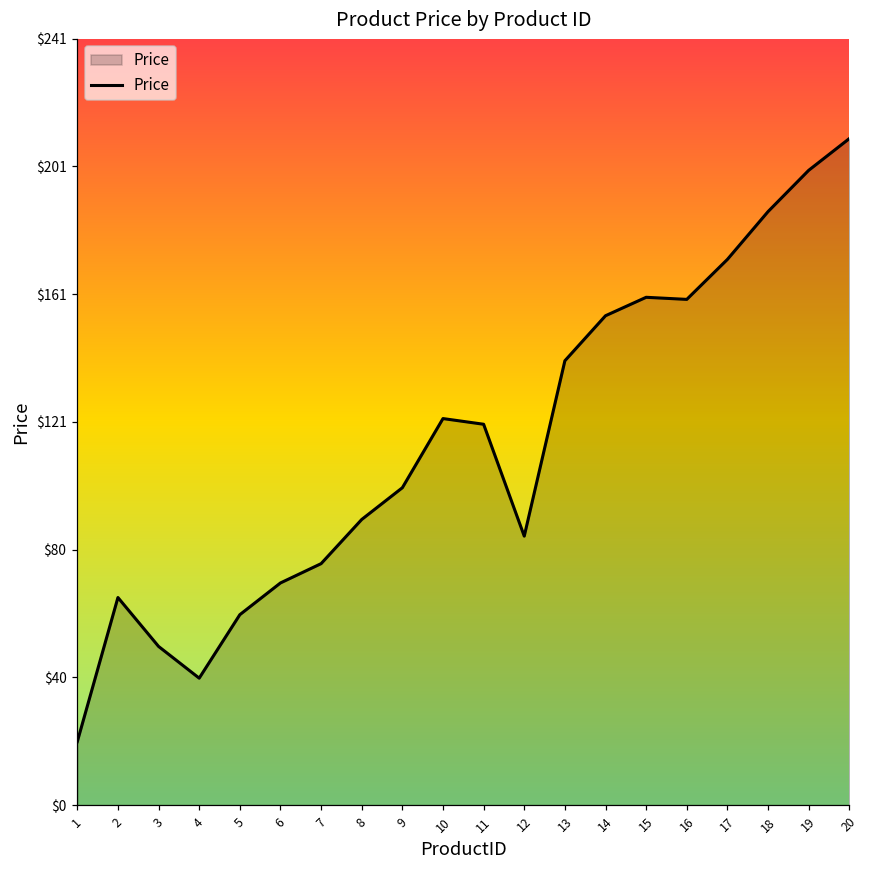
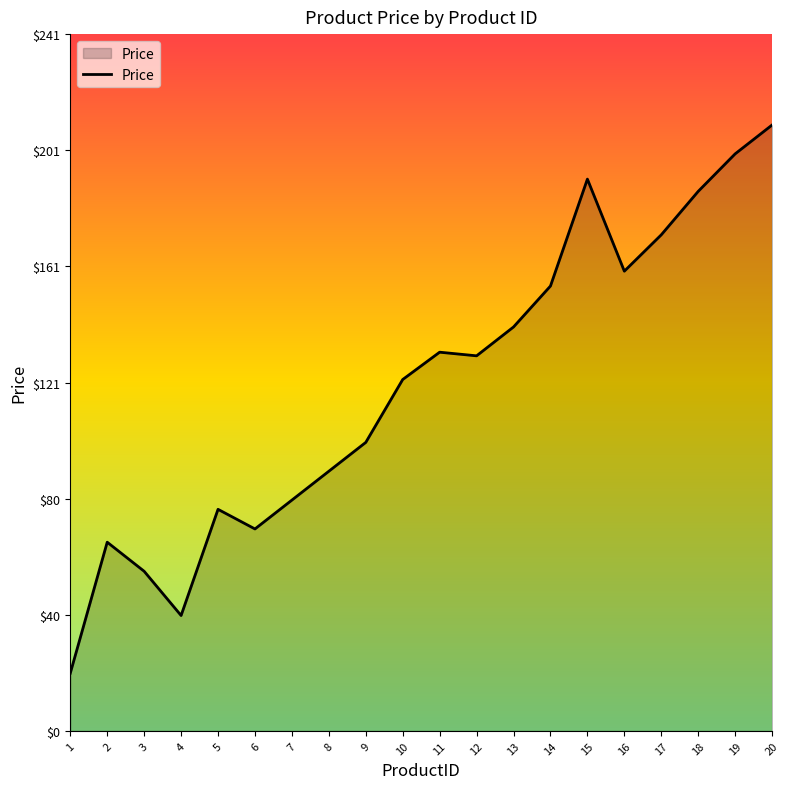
3: $50 -> $55
5: $60 -> $77
7: $76 -> $80
11: $120 -> $131
12: $85 -> $130
15: $160 -> $191
